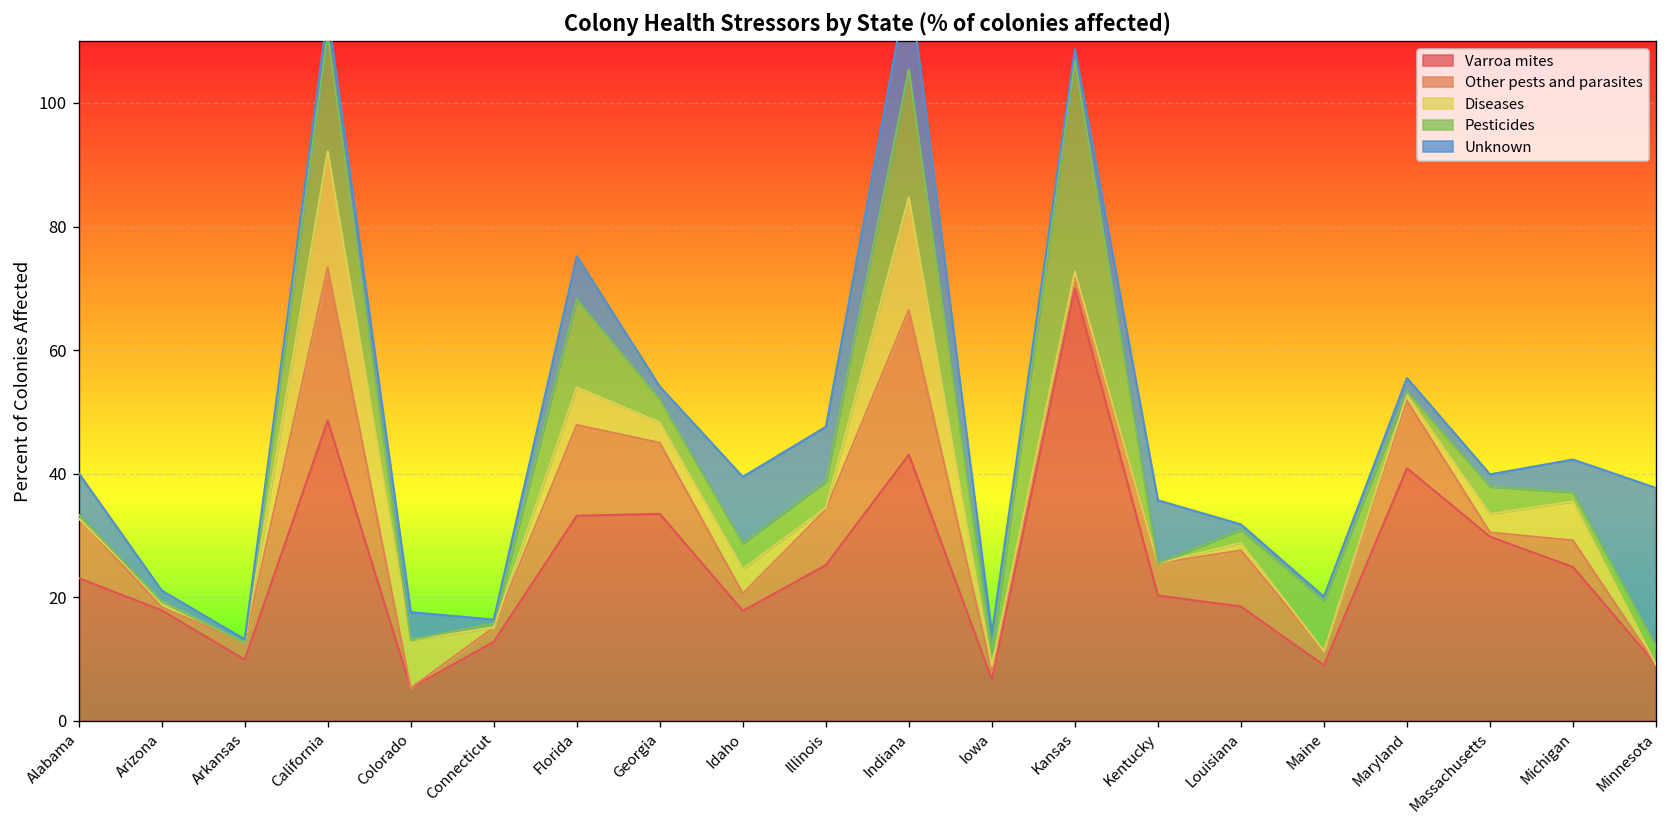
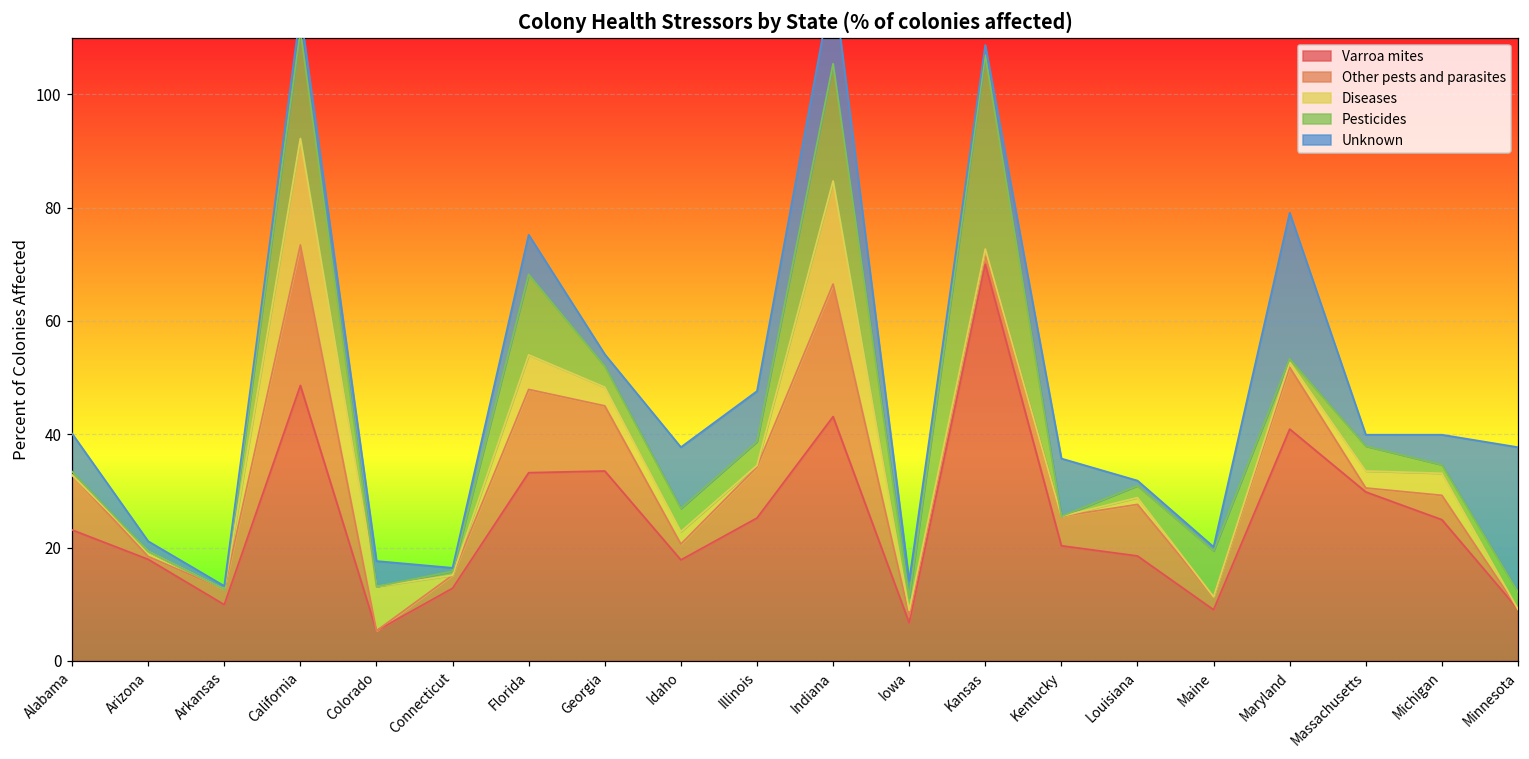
Diseases, Idaho: 4 -> 2
Unknown, Maryland: 2 -> 26
Diseases, Michigan: 6 -> 4
